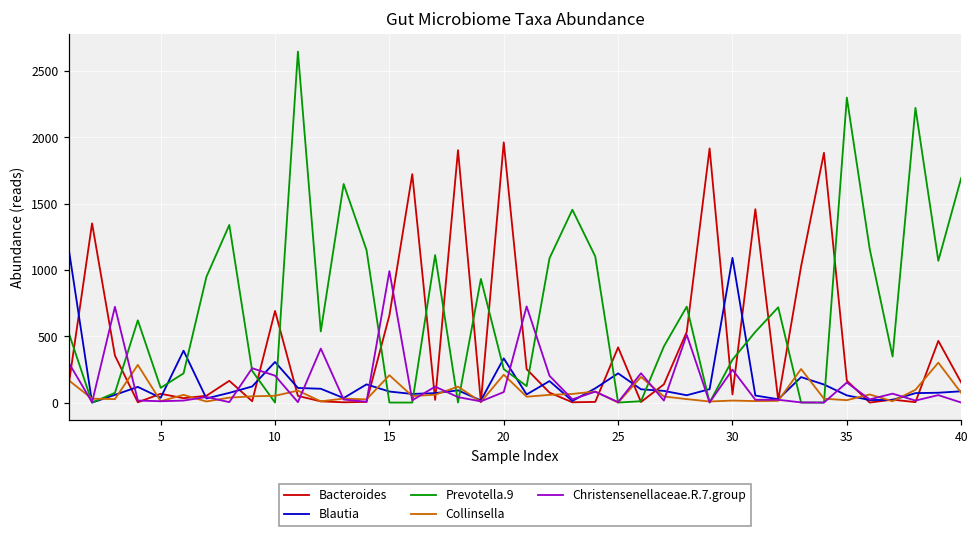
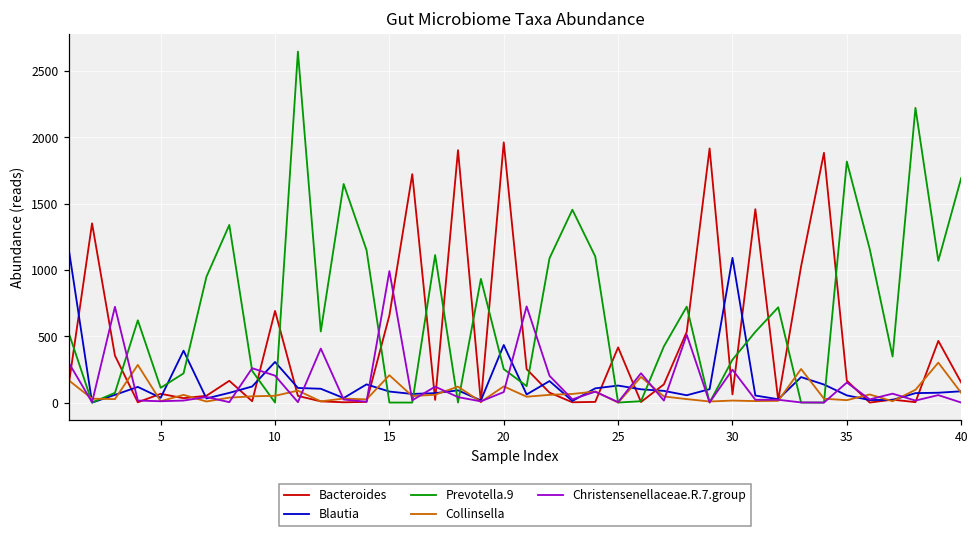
Blautia, 20: 330 -> 430
Collinsella, 20: 210 -> 120
Blautia, 25: 220 -> 130
Prevotella.9, 35: 2300 -> 1820
